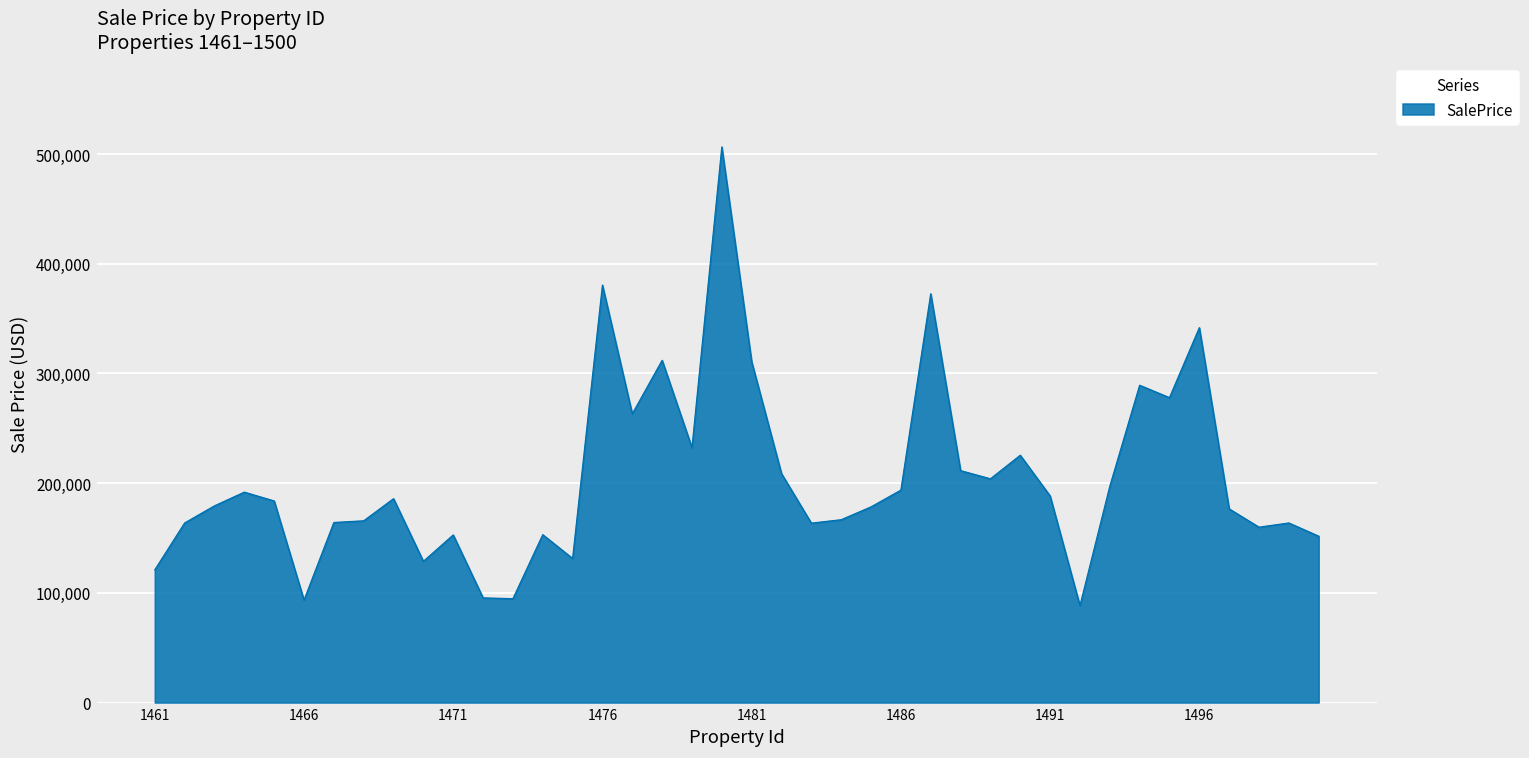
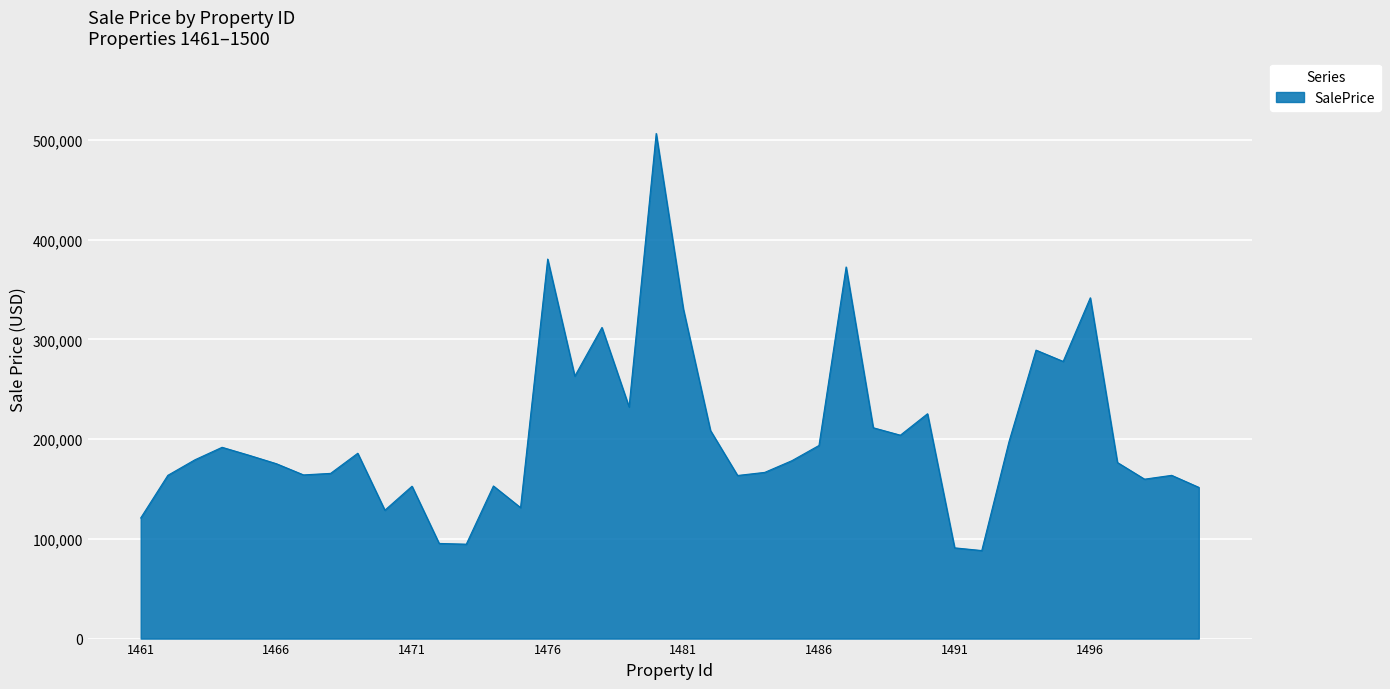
1466: 90,000 -> 180,000
1481: 310,000 -> 330,000
1491: 190,000 -> 90,000
